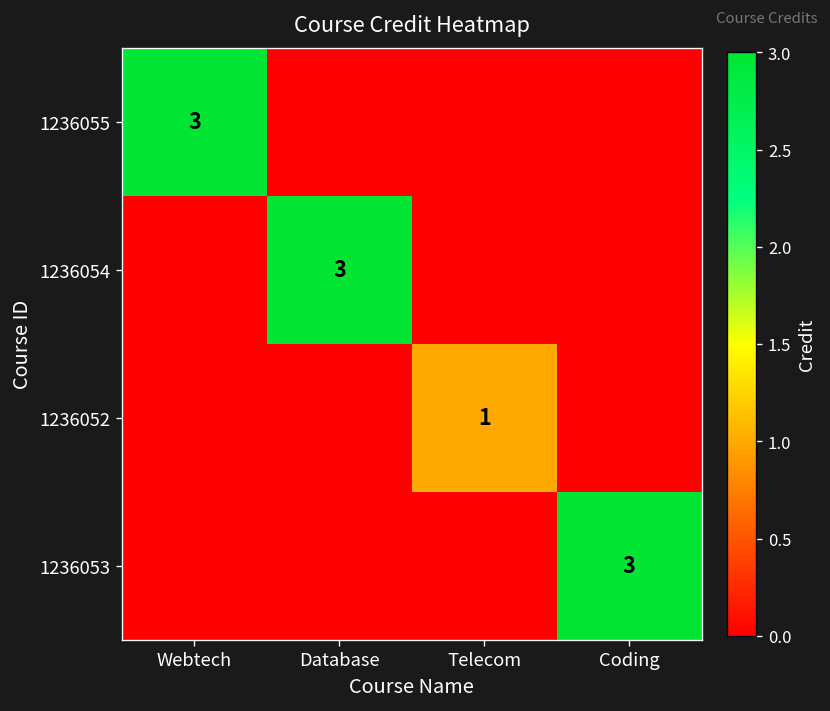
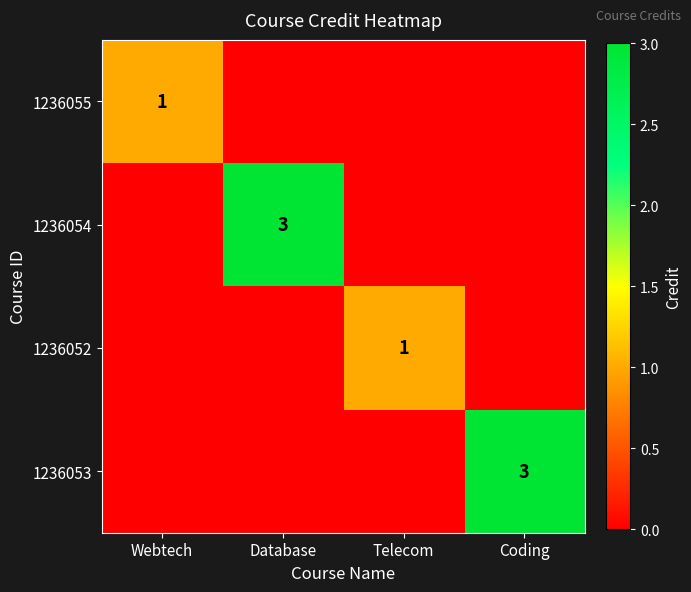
1236055, Webtech: 3 -> 1
